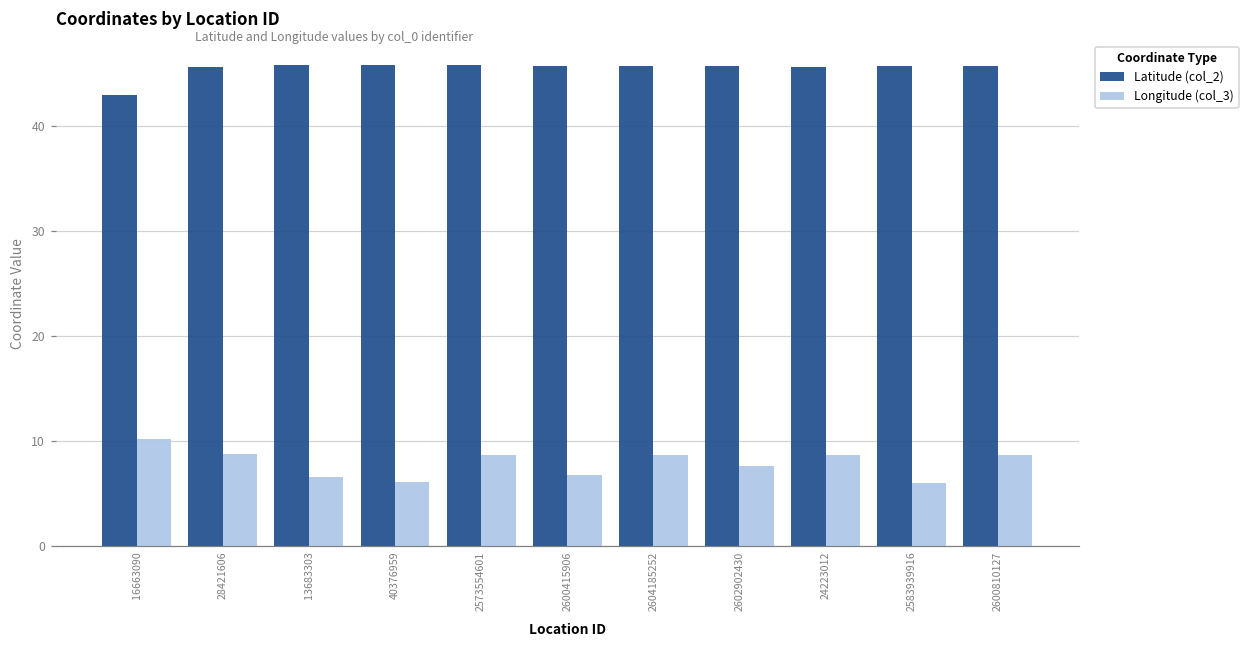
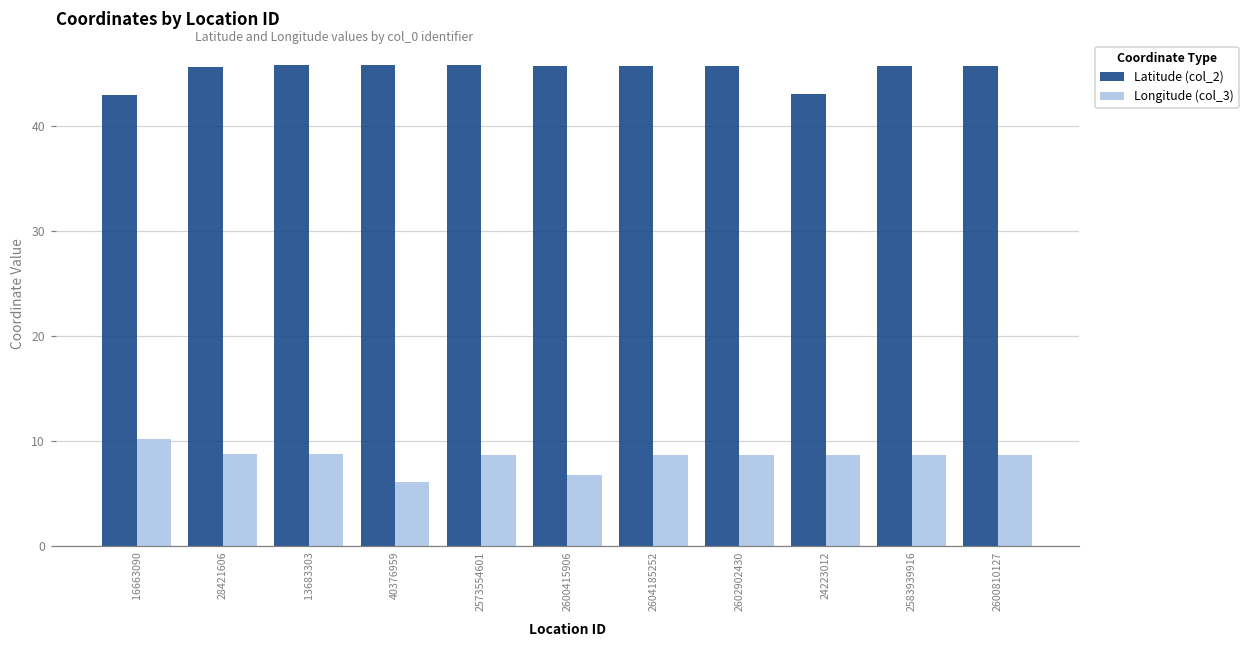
Longitude (col_3), 13683303: 7 -> 9
Longitude (col_3), 2602902430: 8 -> 9
Latitude (col_2), 24223012: 46 -> 43
Longitude (col_3), 2583939916: 6 -> 9
